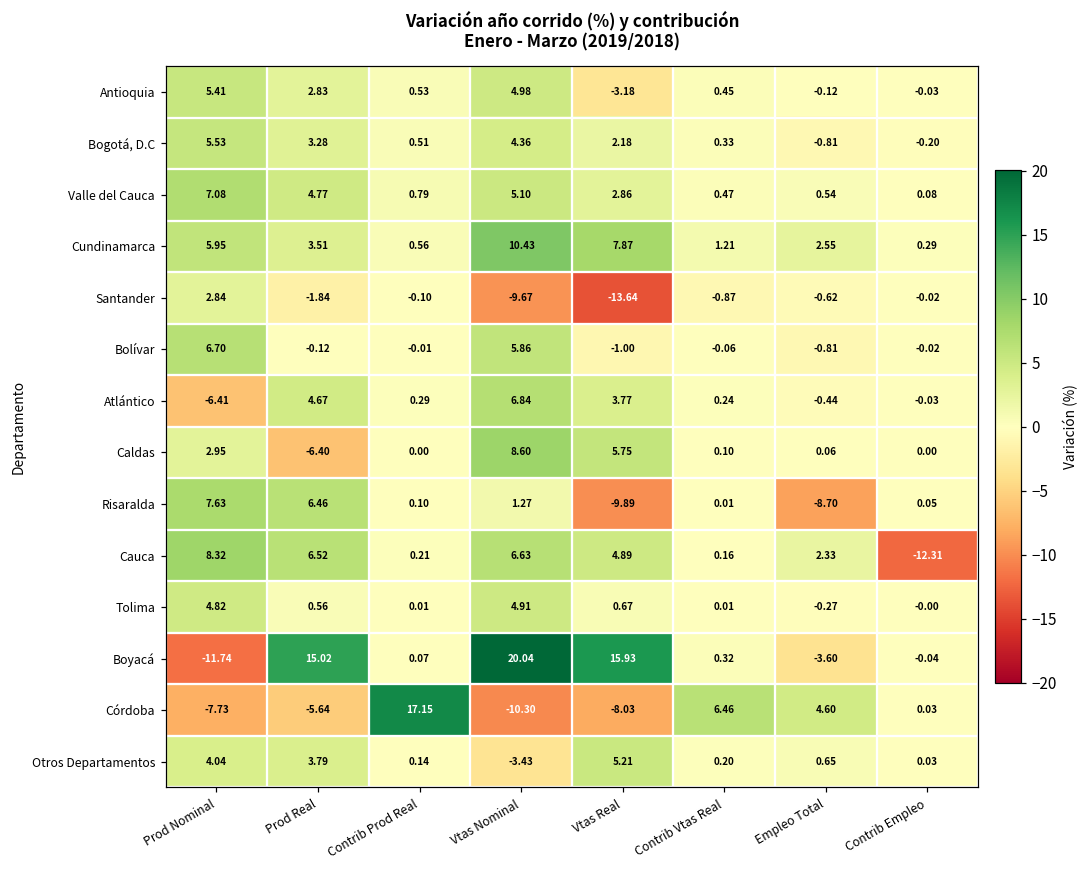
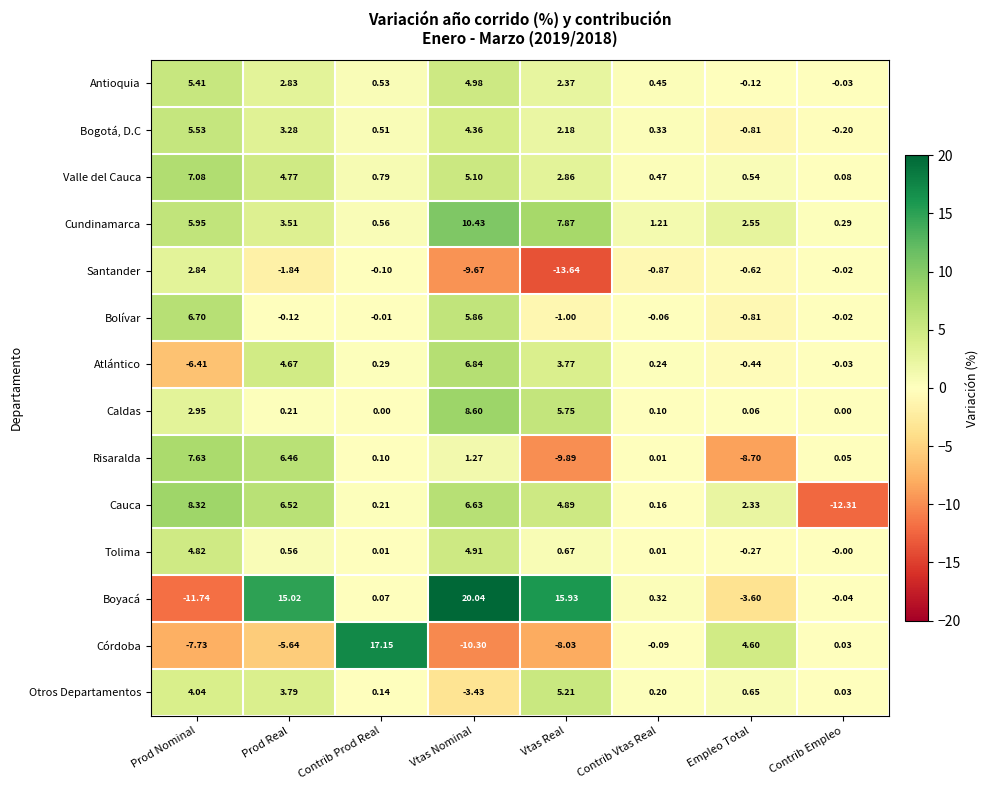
Antioquia, Vtas Real: -3.18 -> 2.37
Caldas, Prod Real: -6.40 -> 0.21
Córdoba, Contrib Vtas Real: 6.46 -> -0.09
